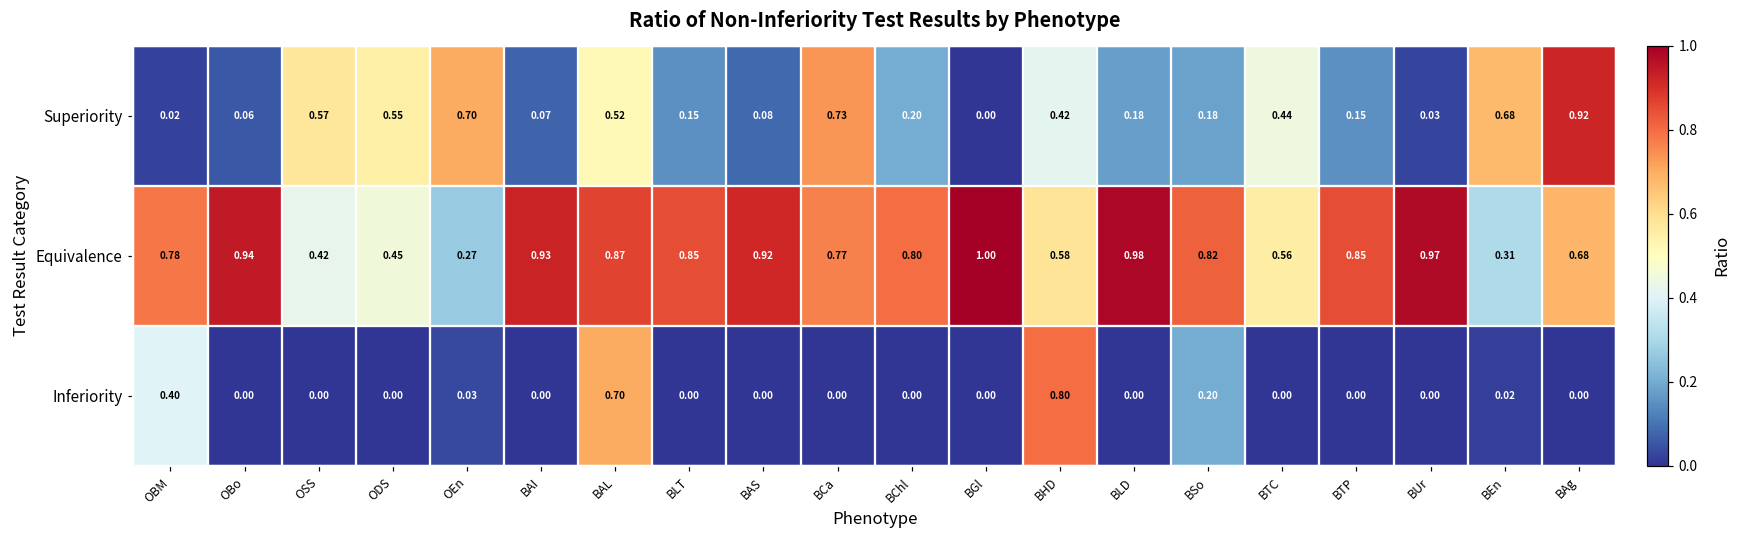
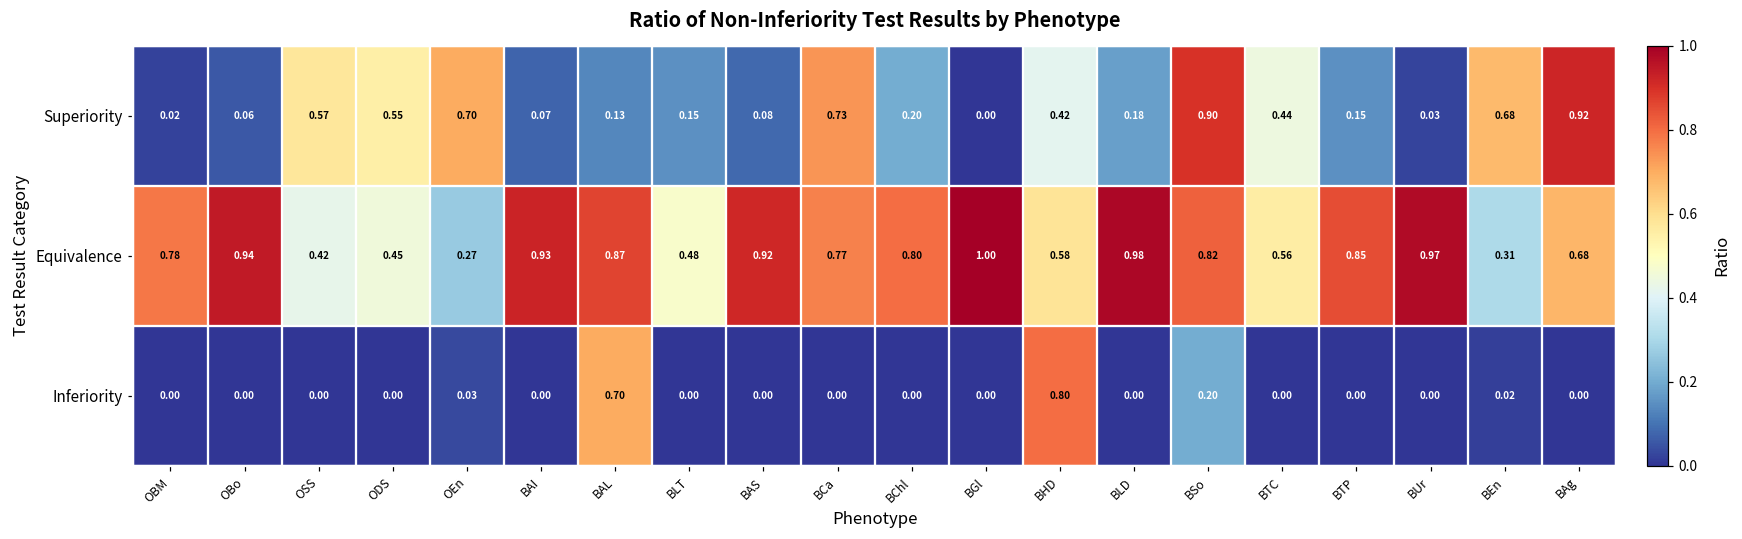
Superiority, BAL: 0.52 -> 0.13
Superiority, BSo: 0.18 -> 0.90
Equivalence, BLT: 0.85 -> 0.48
Inferiority, OBM: 0.40 -> 0.00
